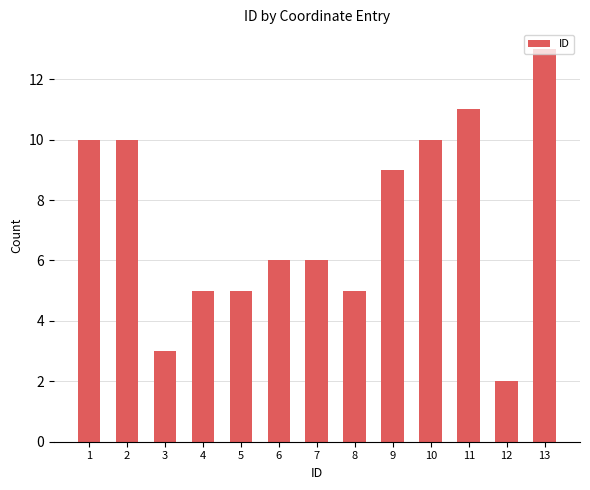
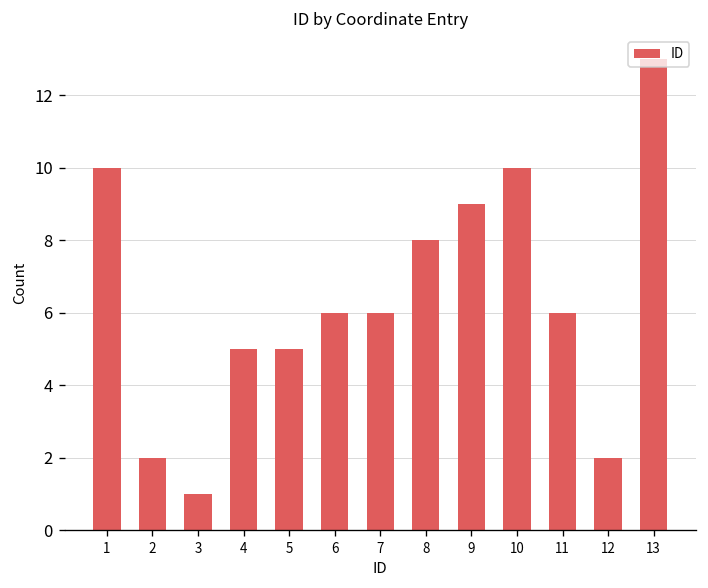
2: 10 -> 2
3: 3 -> 1
8: 5 -> 8
11: 11 -> 6
